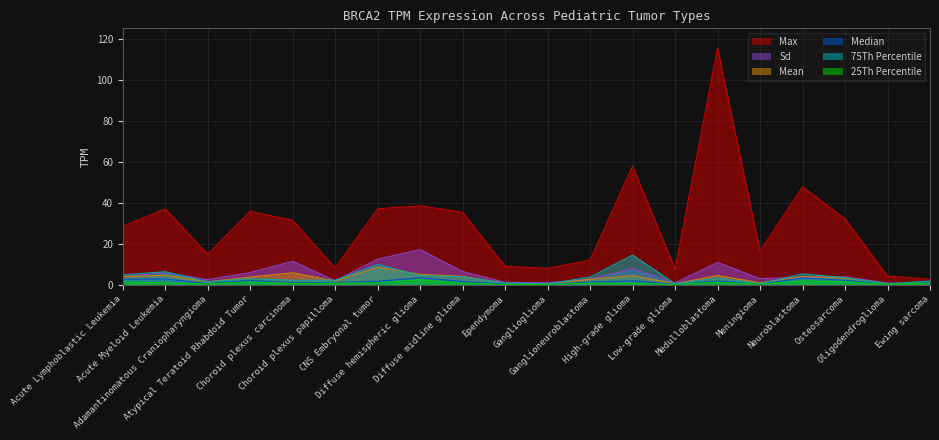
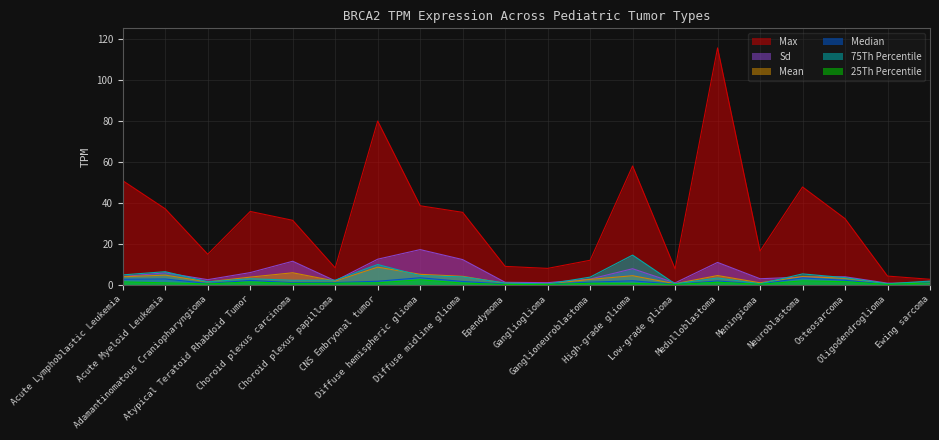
Max, Acute Lymphoblastic Leukemia: 28 -> 51
Max, CNS Embryonal tumor: 37 -> 80
Sd, Diffuse midline glioma: 6 -> 12
